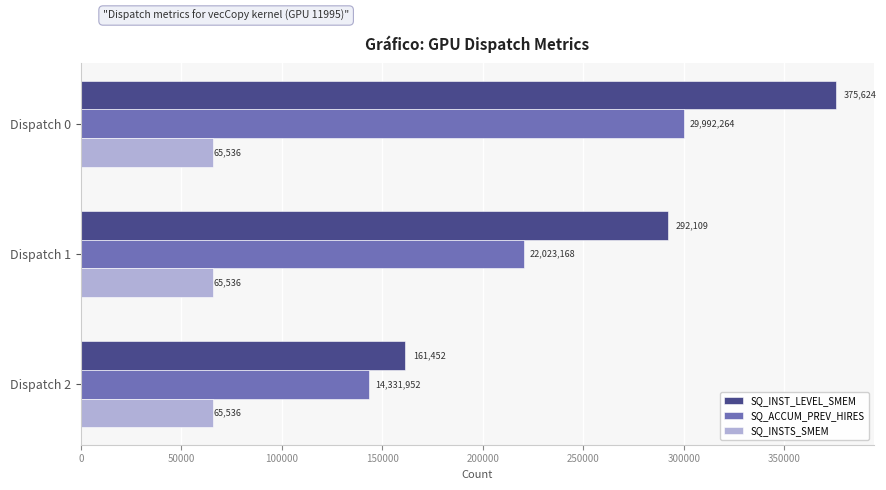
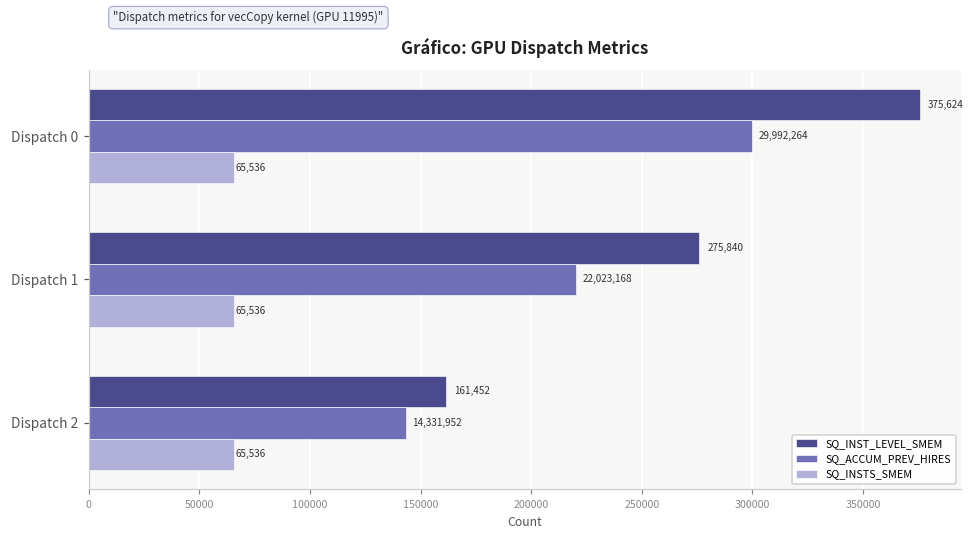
SQ_INST_LEVEL_SMEM, Dispatch 1: 292,109 -> 275,840
